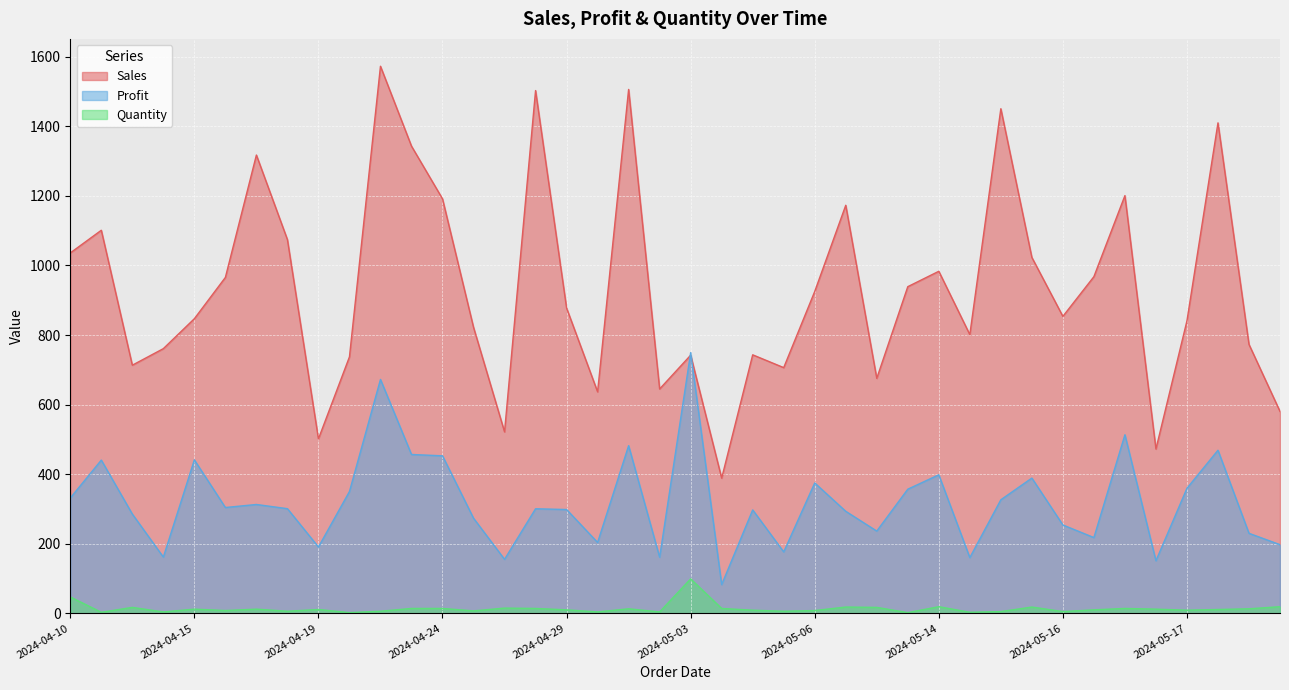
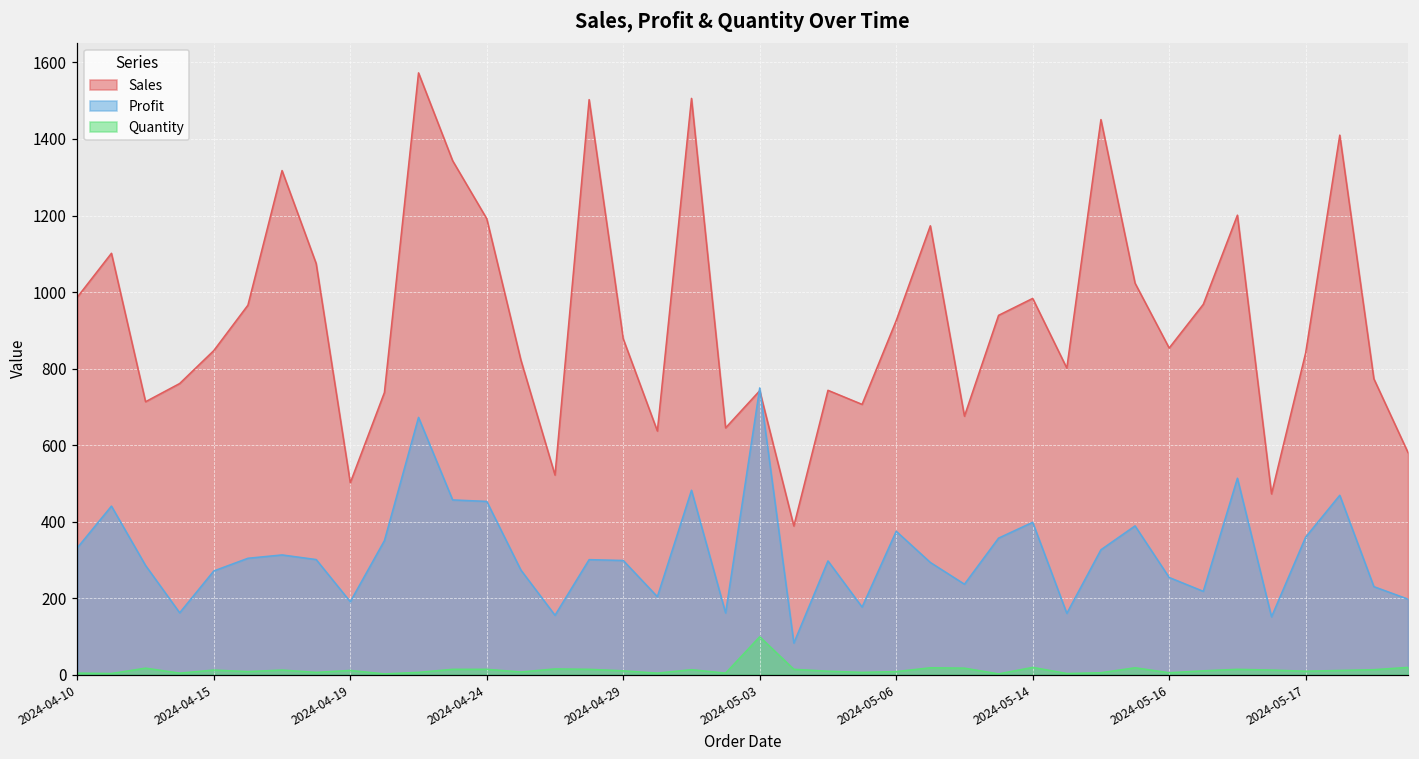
Sales, 2024-04-10: 1040 -> 990
Quantity, 2024-04-10: 50 -> 0
Profit, 2024-04-15: 440 -> 270
